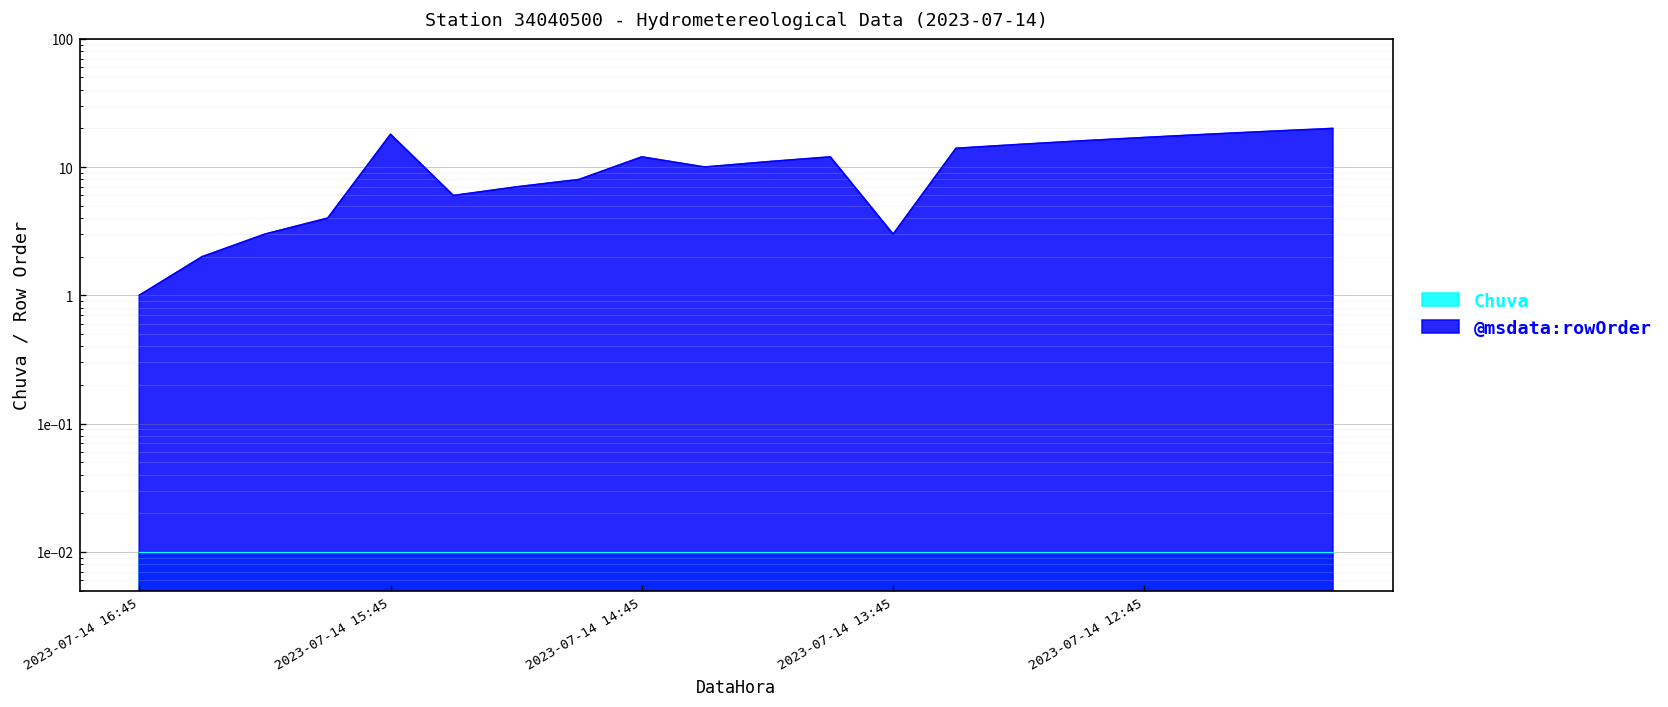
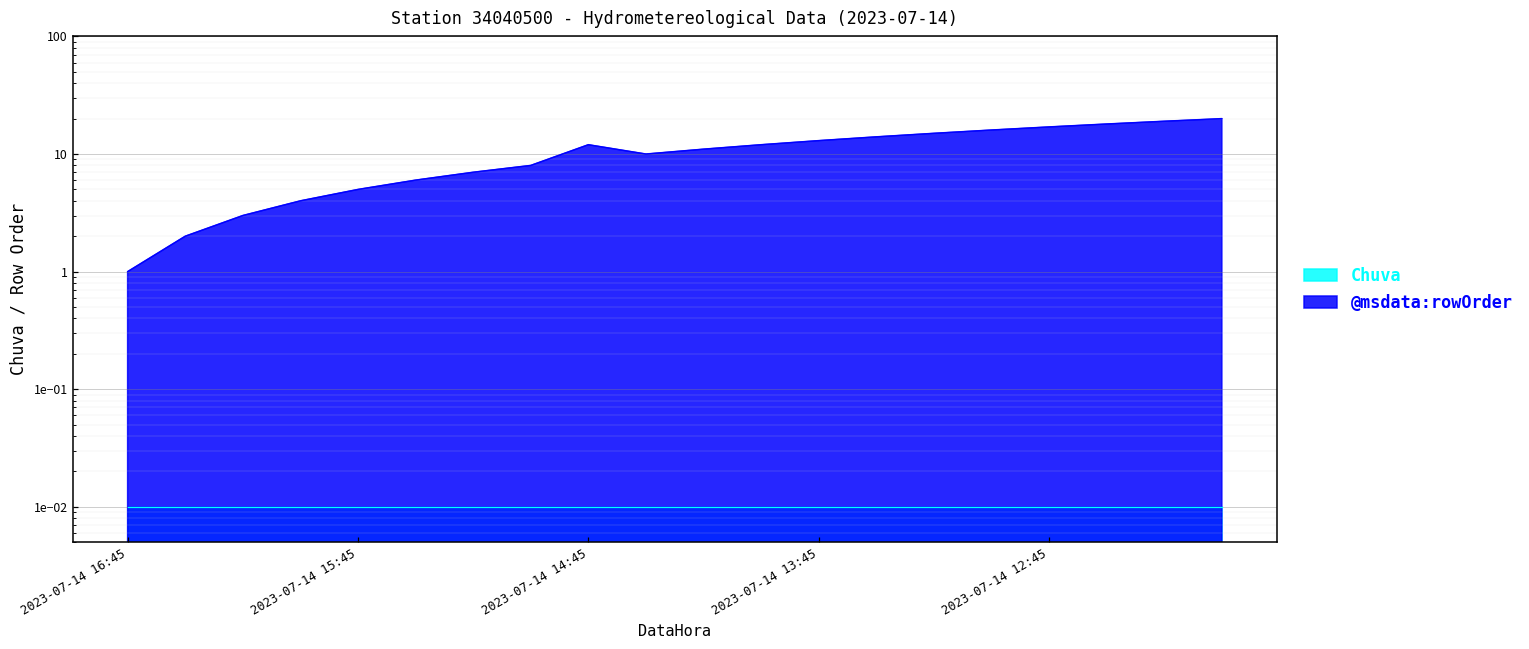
@msdata:rowOrder, 2023-07-14 15:45: 18 -> 5
@msdata:rowOrder, 2023-07-14 13:45: 3.0 -> 13
